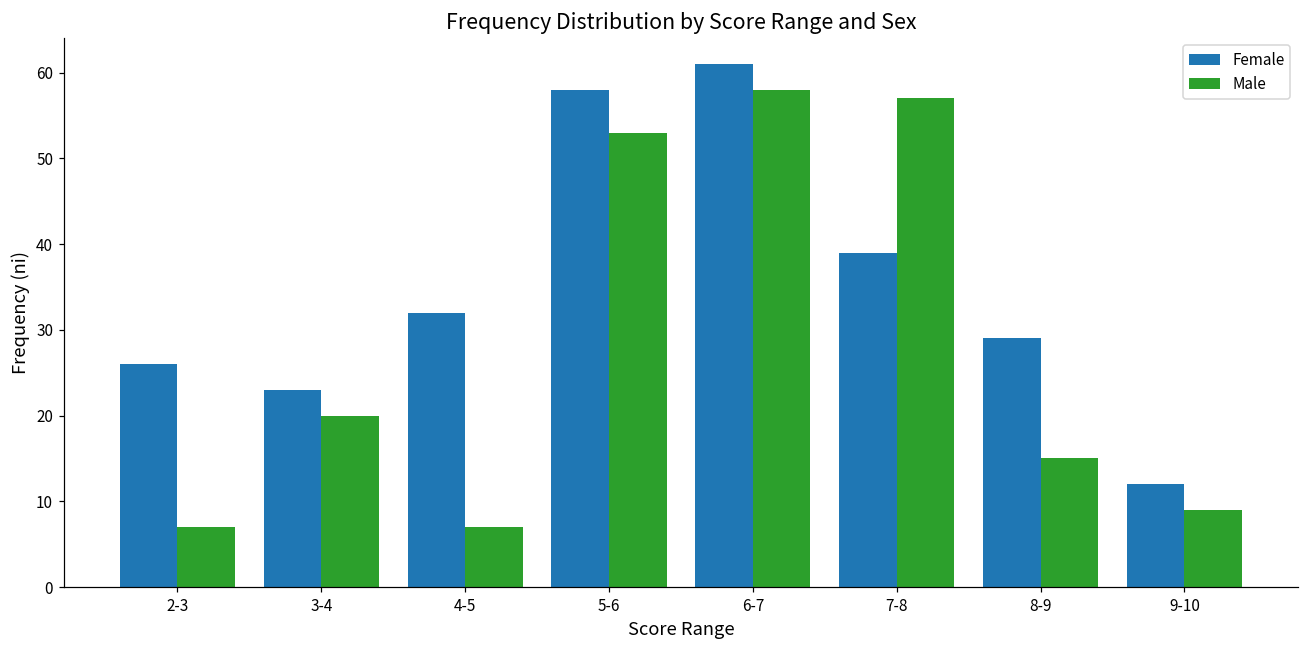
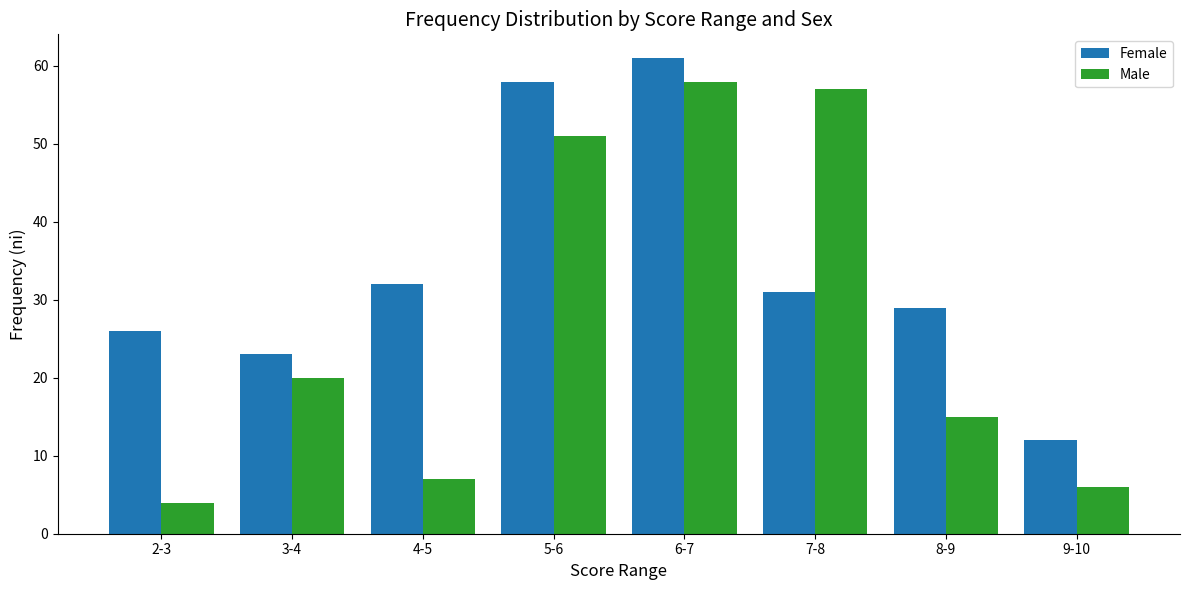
Male, 2-3: 7 -> 4
Male, 5-6: 53 -> 51
Female, 7-8: 39 -> 31
Male, 9-10: 9 -> 6
